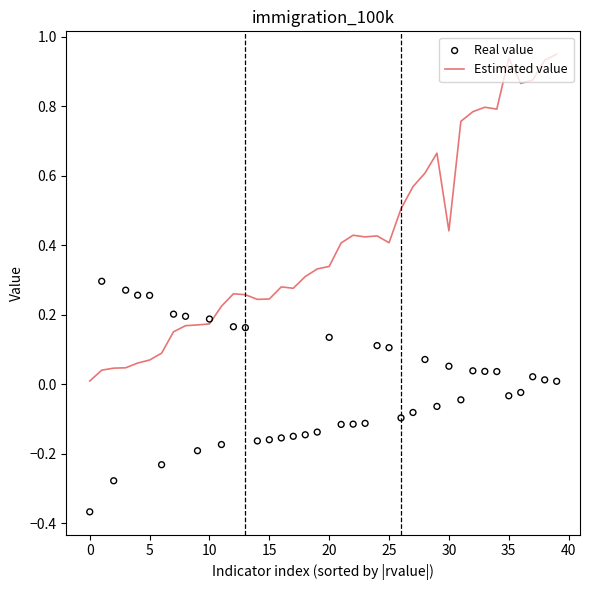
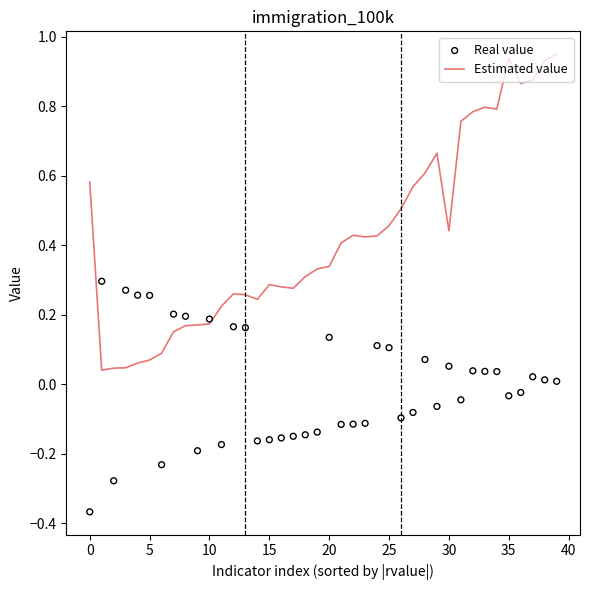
Estimated value, 0: 0.01 -> 0.58
Estimated value, 15: 0.25 -> 0.29
Estimated value, 25: 0.41 -> 0.46
